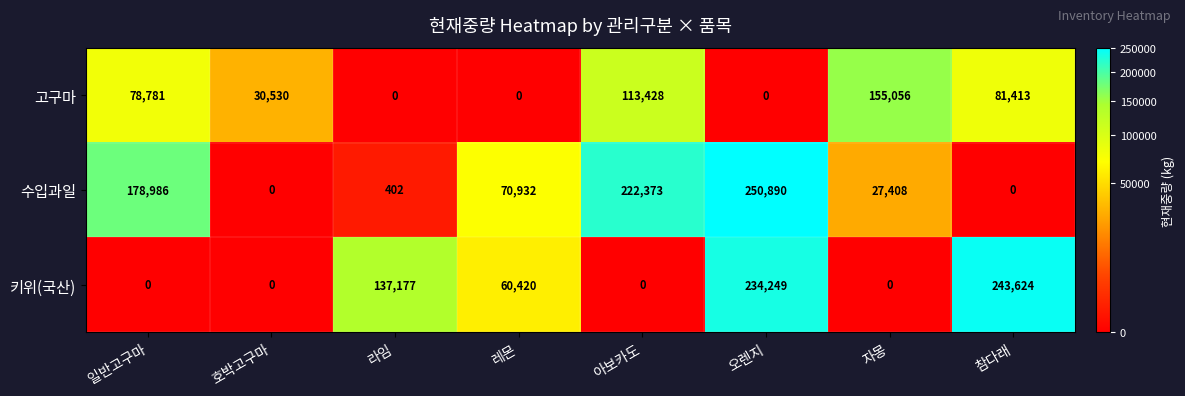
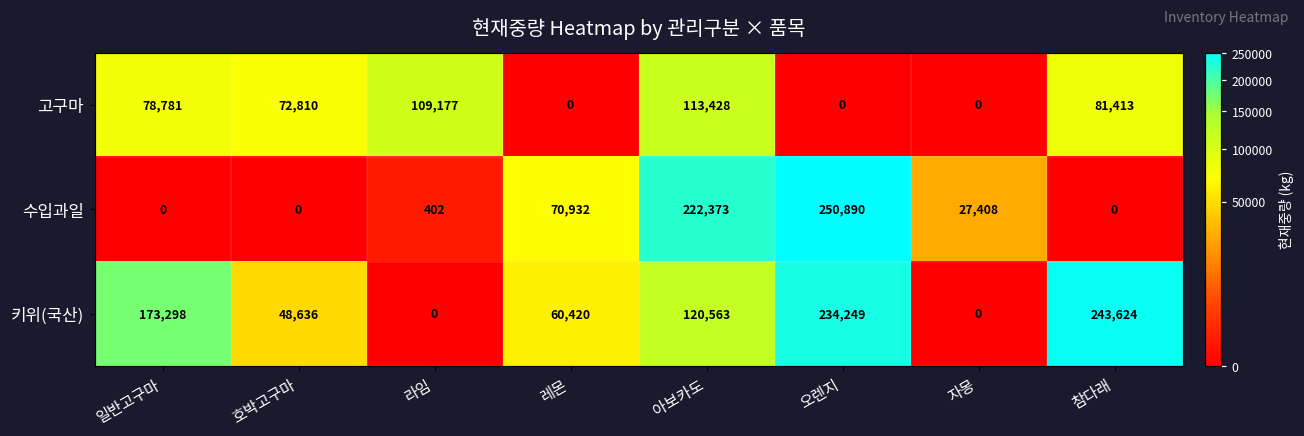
고구마, 호박고구마: 30,530 -> 72,810
고구마, 라임: 0 -> 109,177
고구마, 자몽: 155,056 -> 0
수입과일, 일반고구마: 178,986 -> 0
키위(국산), 일반고구마: 0 -> 173,298
키위(국산), 호박고구마: 0 -> 48,636
키위(국산), 라임: 137,177 -> 0
키위(국산), 아보카도: 0 -> 120,563
